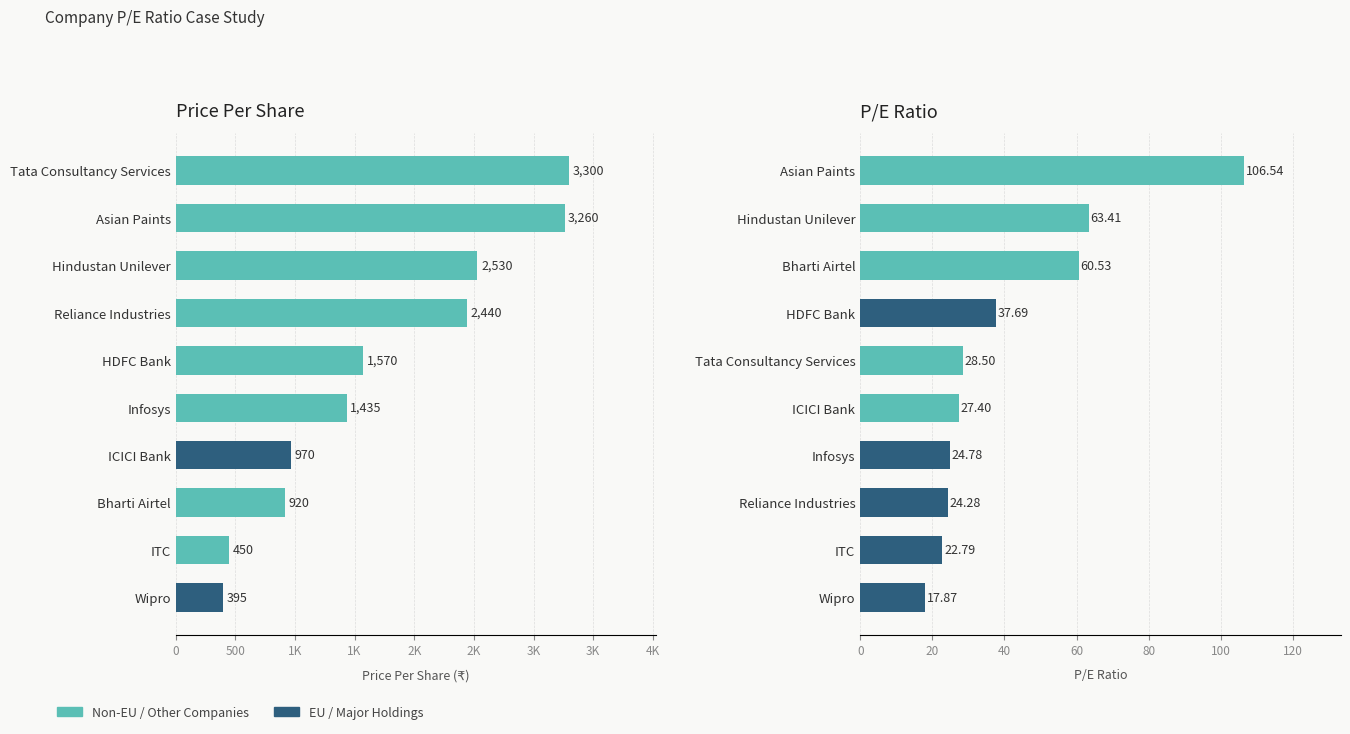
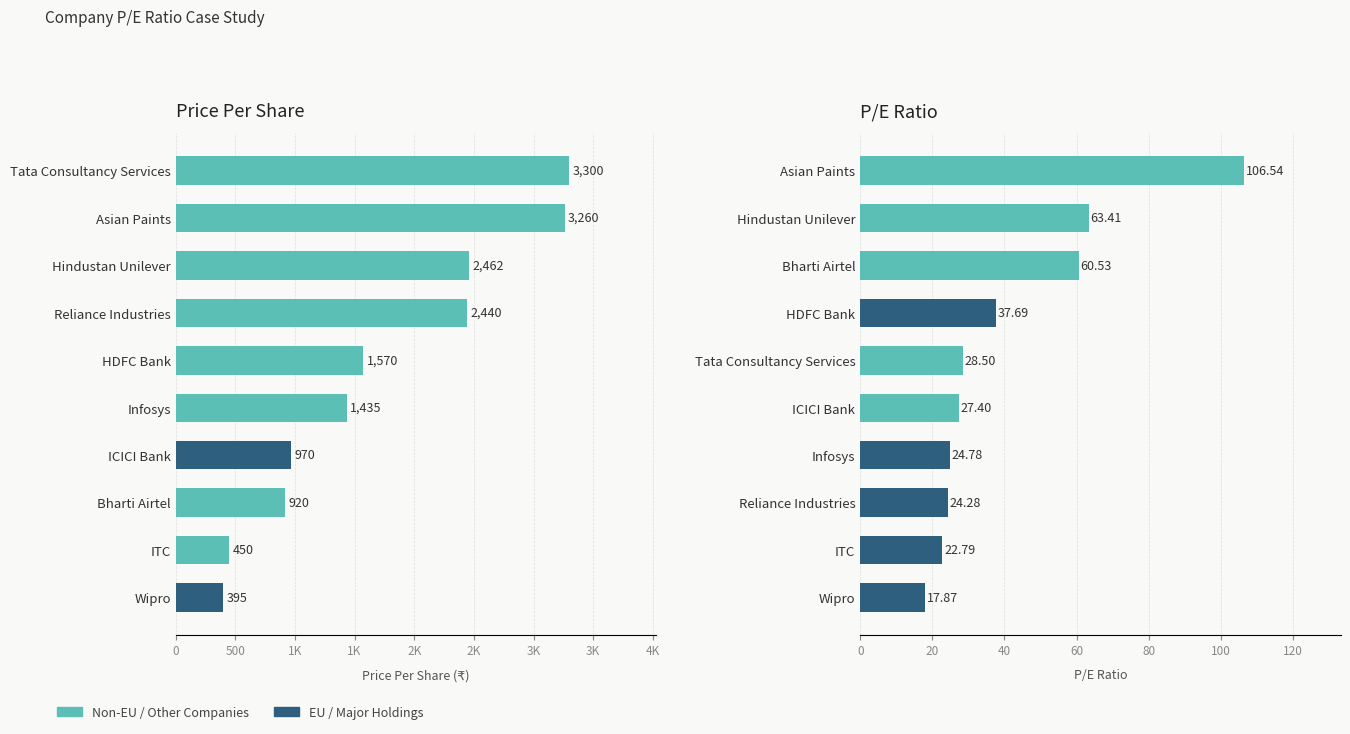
Price Per Share, Hindustan Unilever: 2,530 -> 2,462
